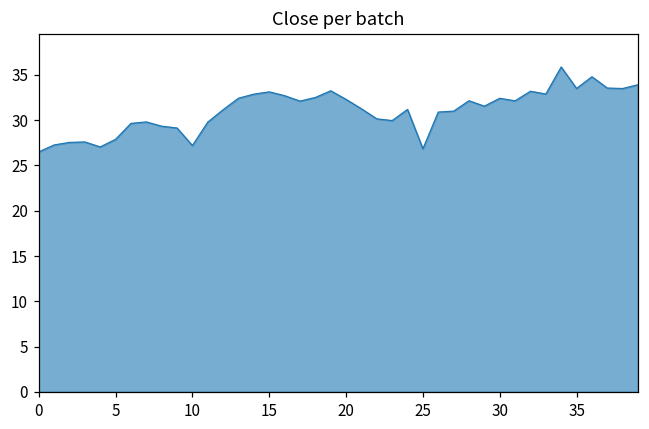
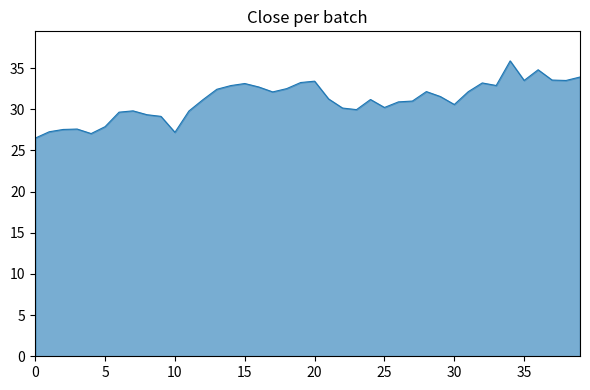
20: 32 -> 33
25: 27 -> 30
30: 32 -> 31
